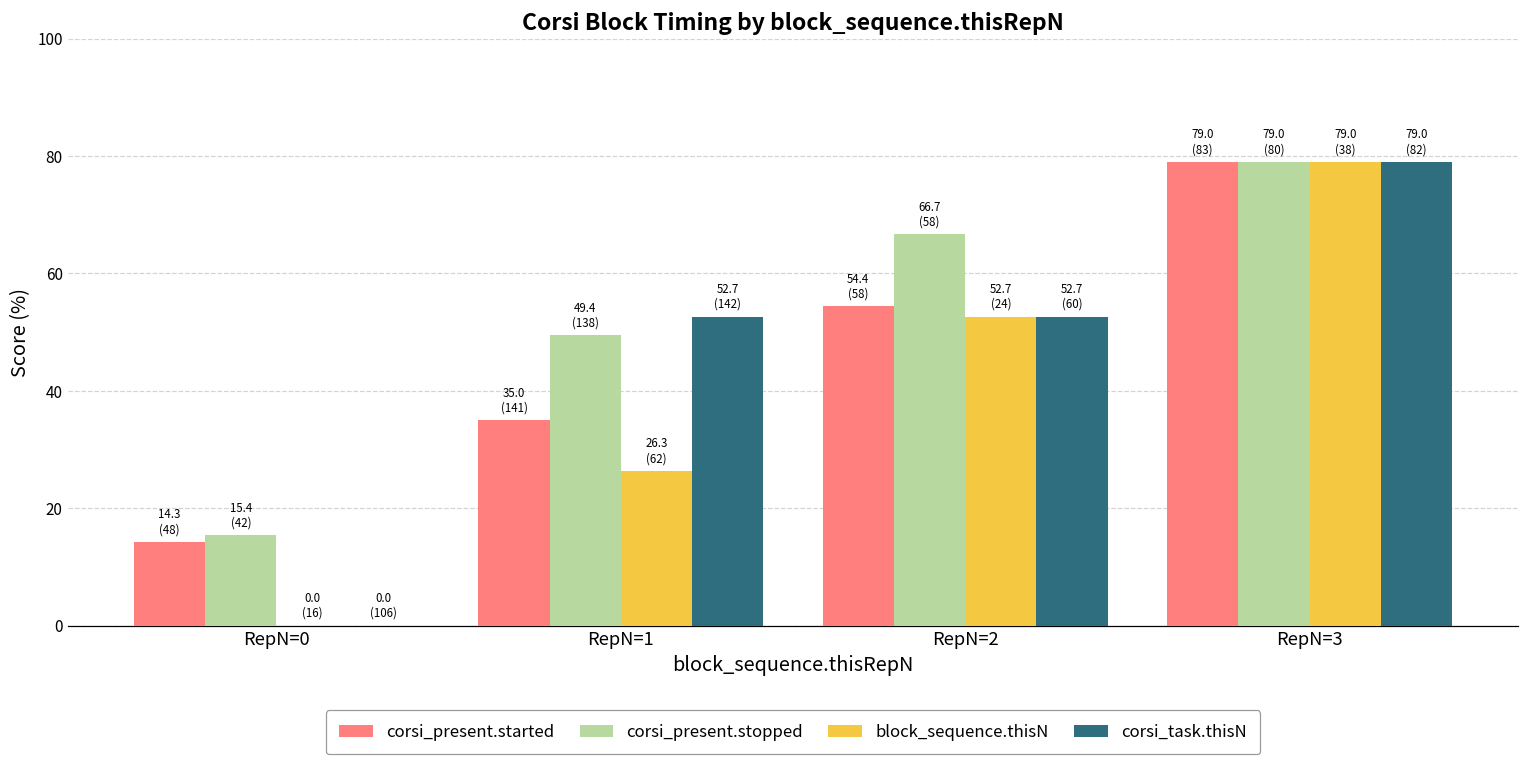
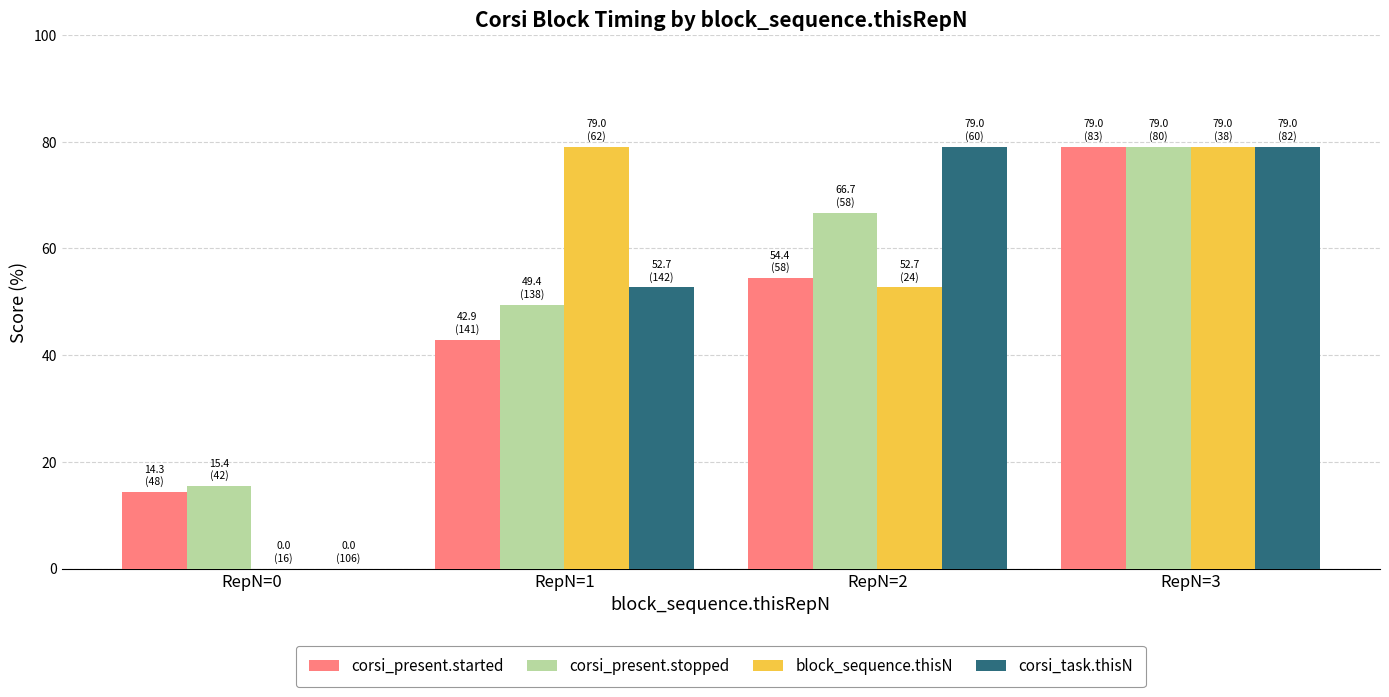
corsi_present.started, RepN=1: 35.0 -> 42.9
block_sequence.thisN, RepN=1: 26.3 -> 79.0
corsi_task.thisN, RepN=2: 52.7 -> 79.0
